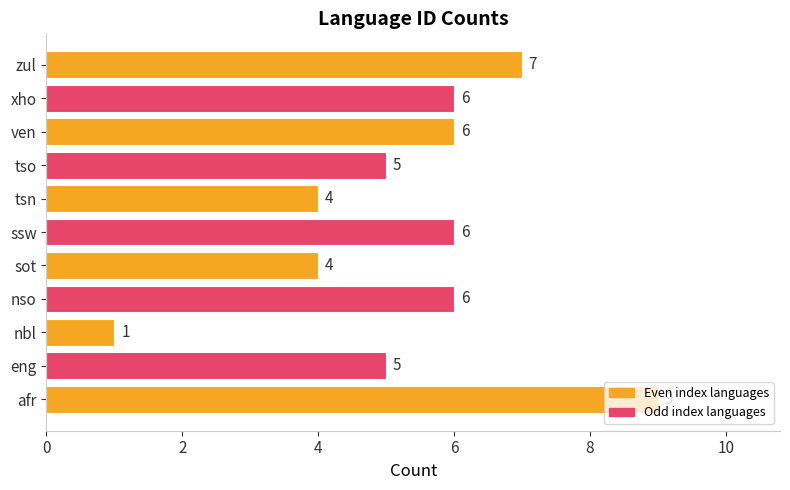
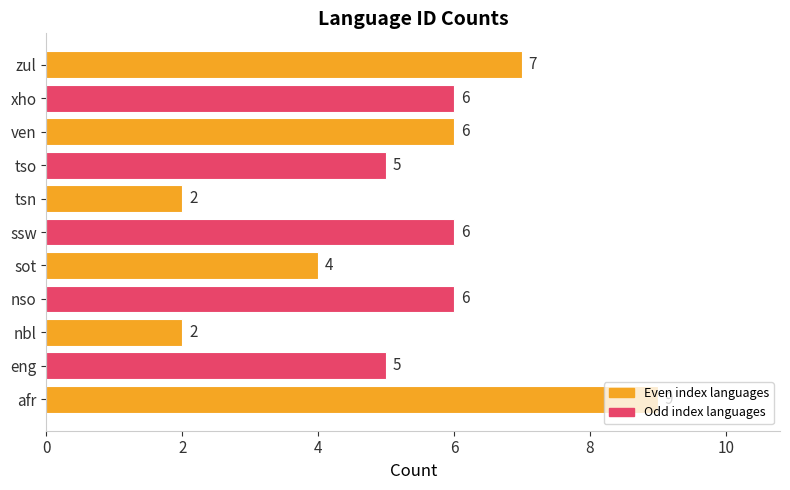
tsn: 4 -> 2
nbl: 1 -> 2
